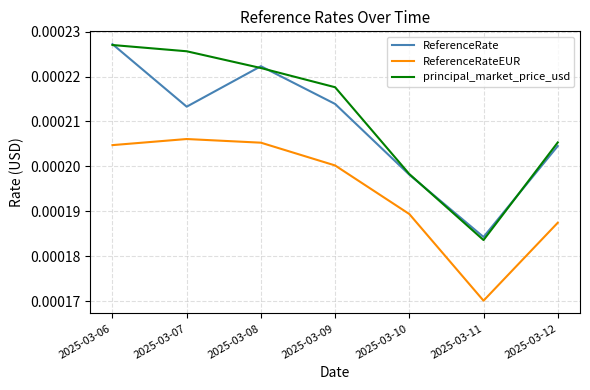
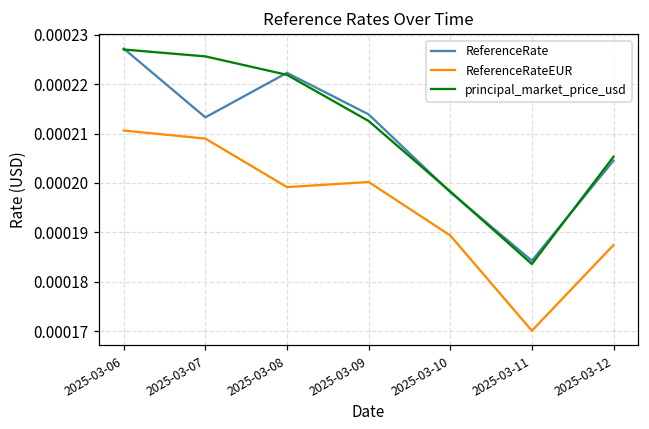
ReferenceRateEUR, 2025-03-06: 0.000205 -> 0.000211
ReferenceRateEUR, 2025-03-07: 0.000206 -> 0.000209
ReferenceRateEUR, 2025-03-08: 0.000205 -> 0.000199
principal_market_price_usd, 2025-03-09: 0.000218 -> 0.000213
